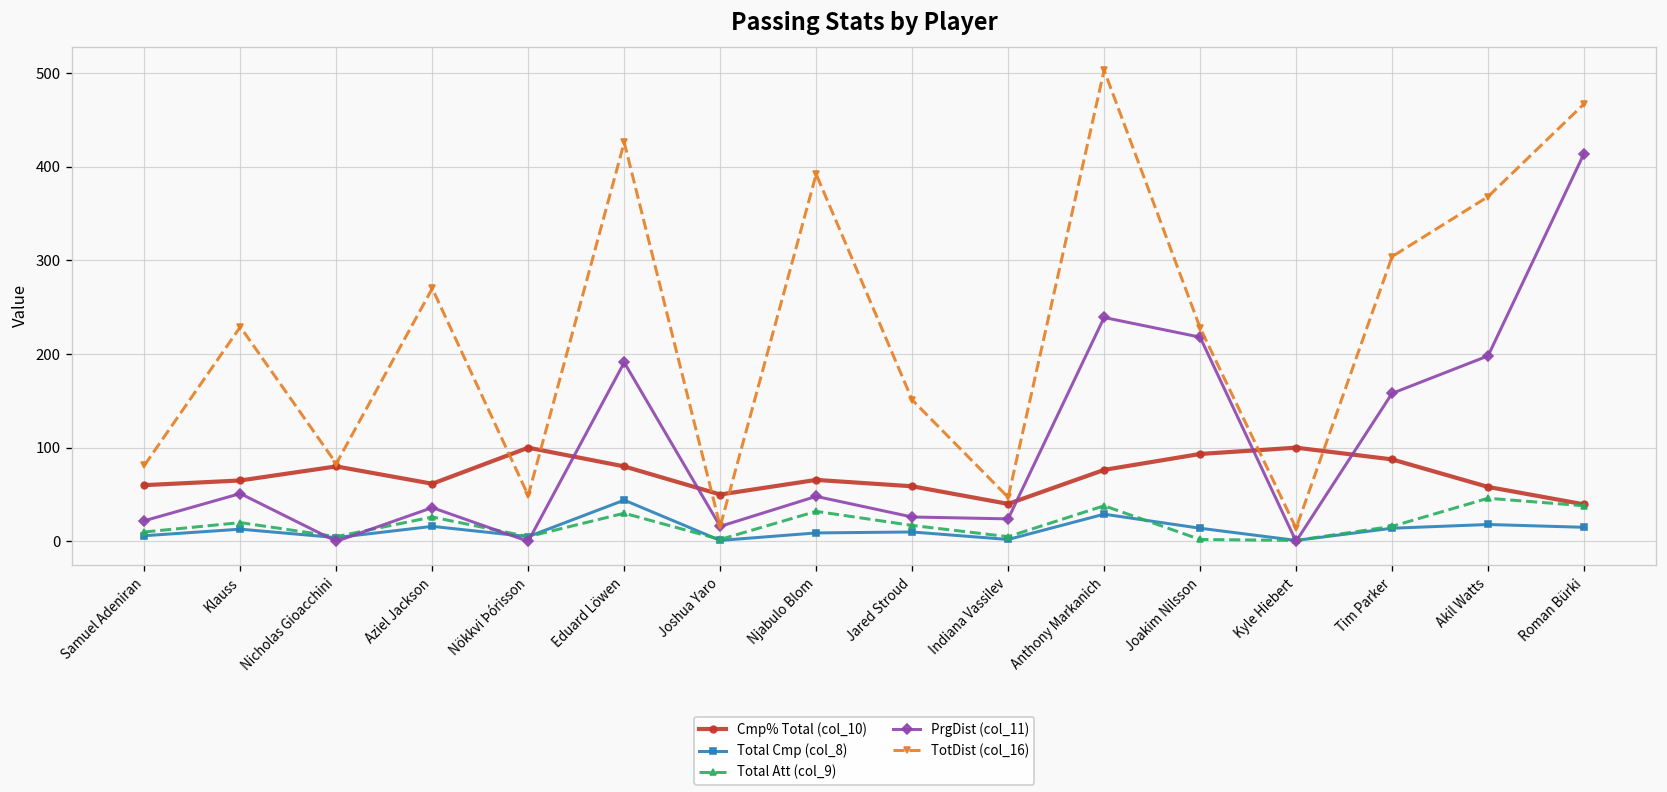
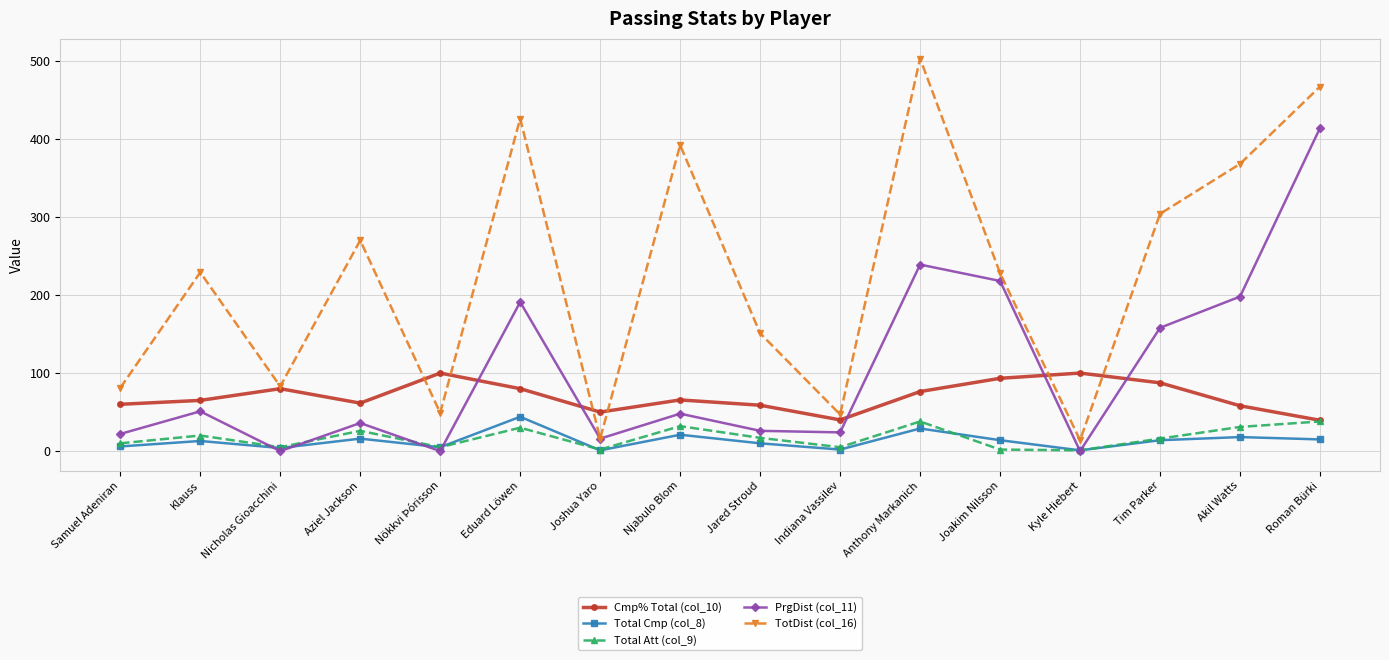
Total Cmp (col_8), Njabulo Blom: 10 -> 20
Total Att (col_9), Akil Watts: 50 -> 30
